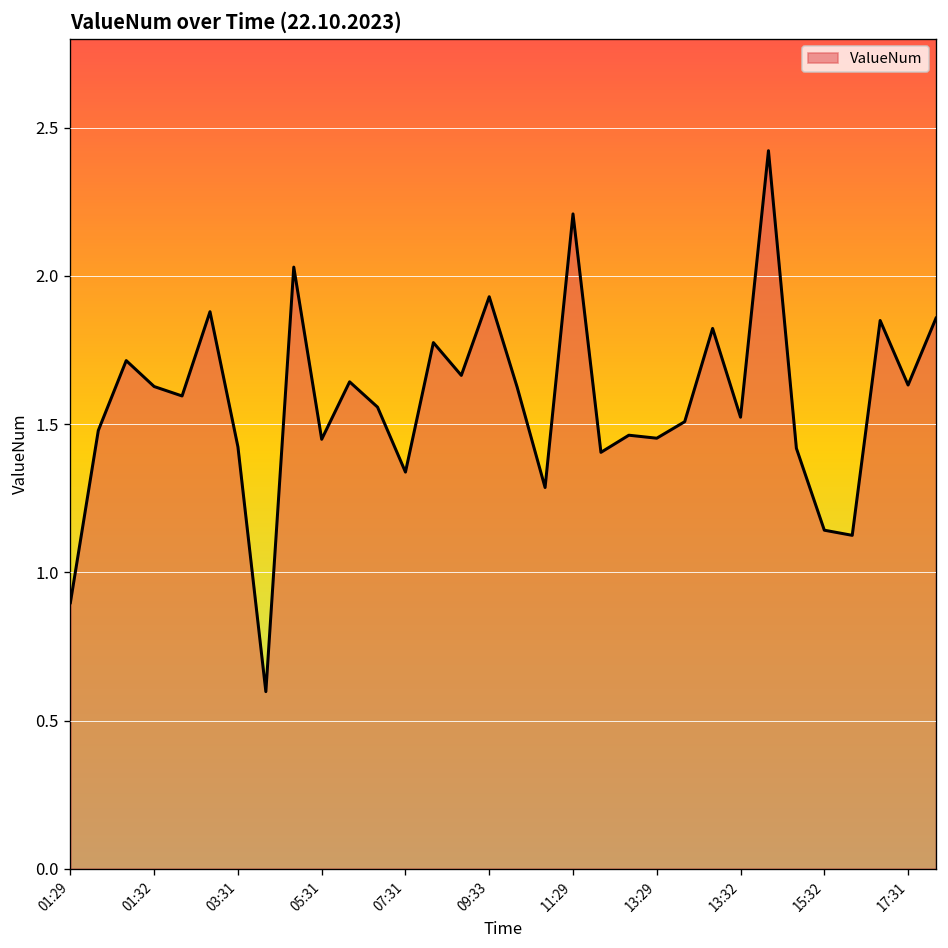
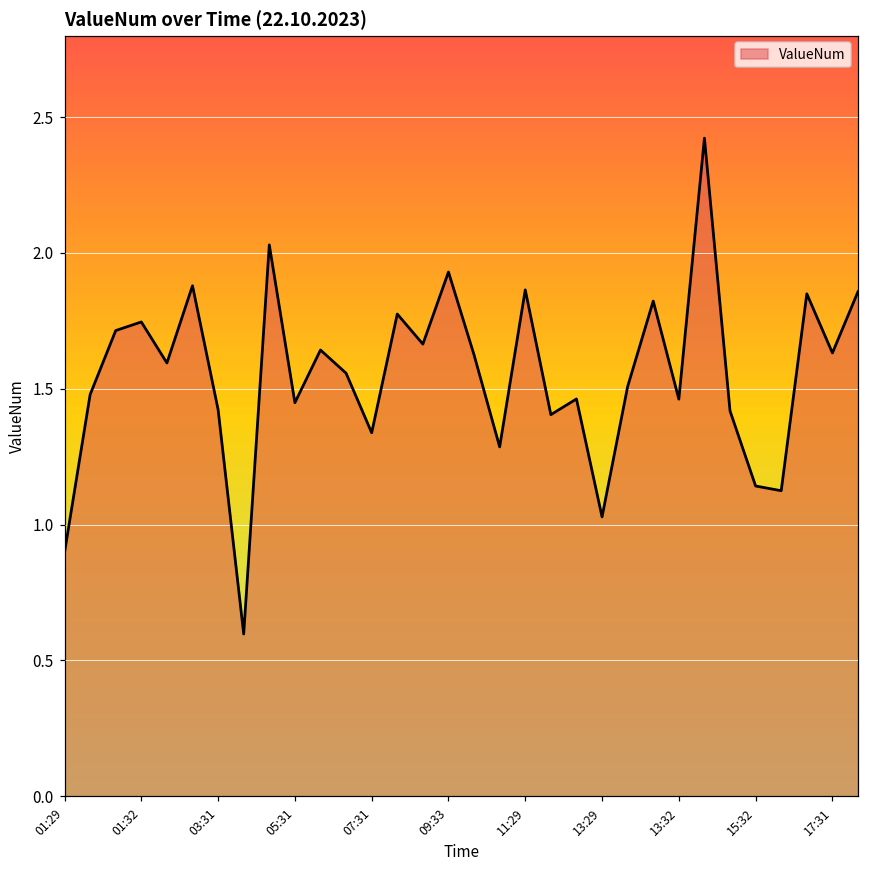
01:32: 1.63 -> 1.75
11:29: 2.21 -> 1.86
13:29: 1.45 -> 1.03
13:32: 1.52 -> 1.46
